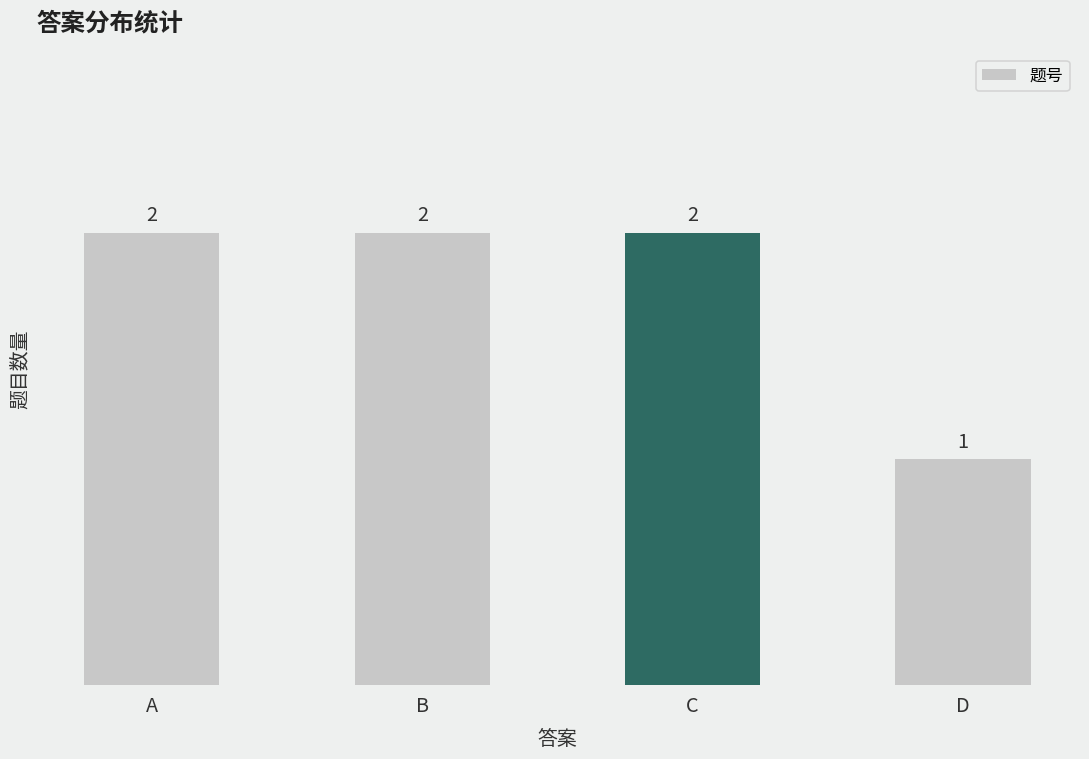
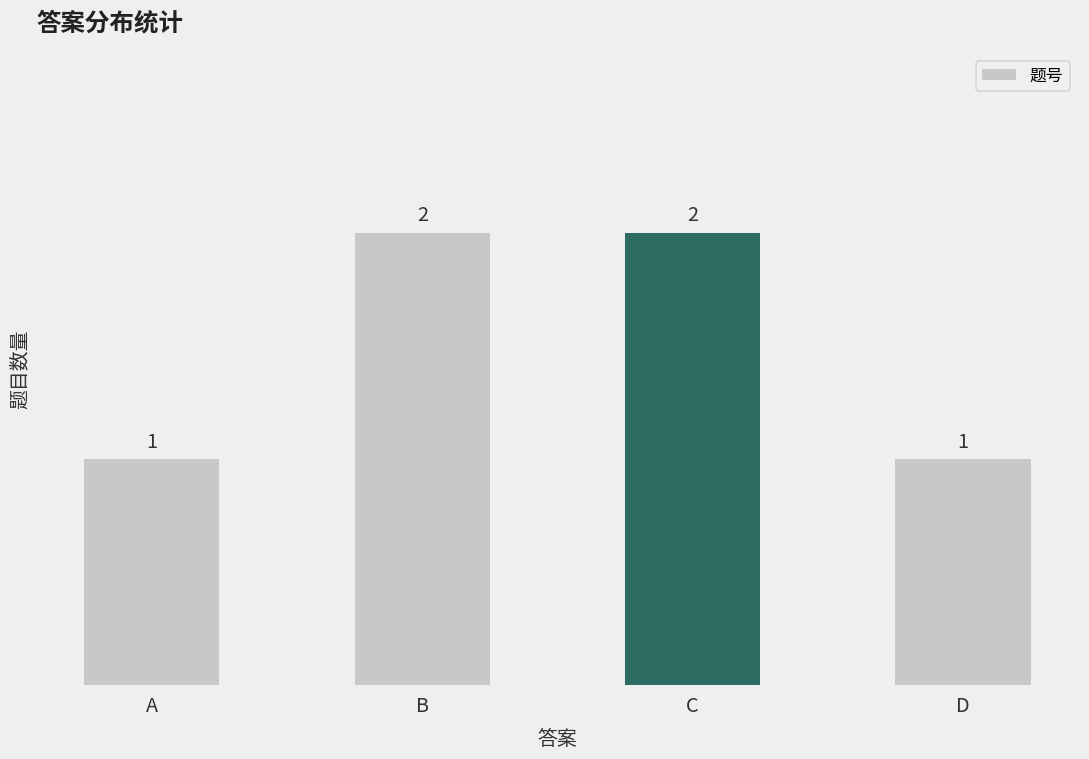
A: 2 -> 1
